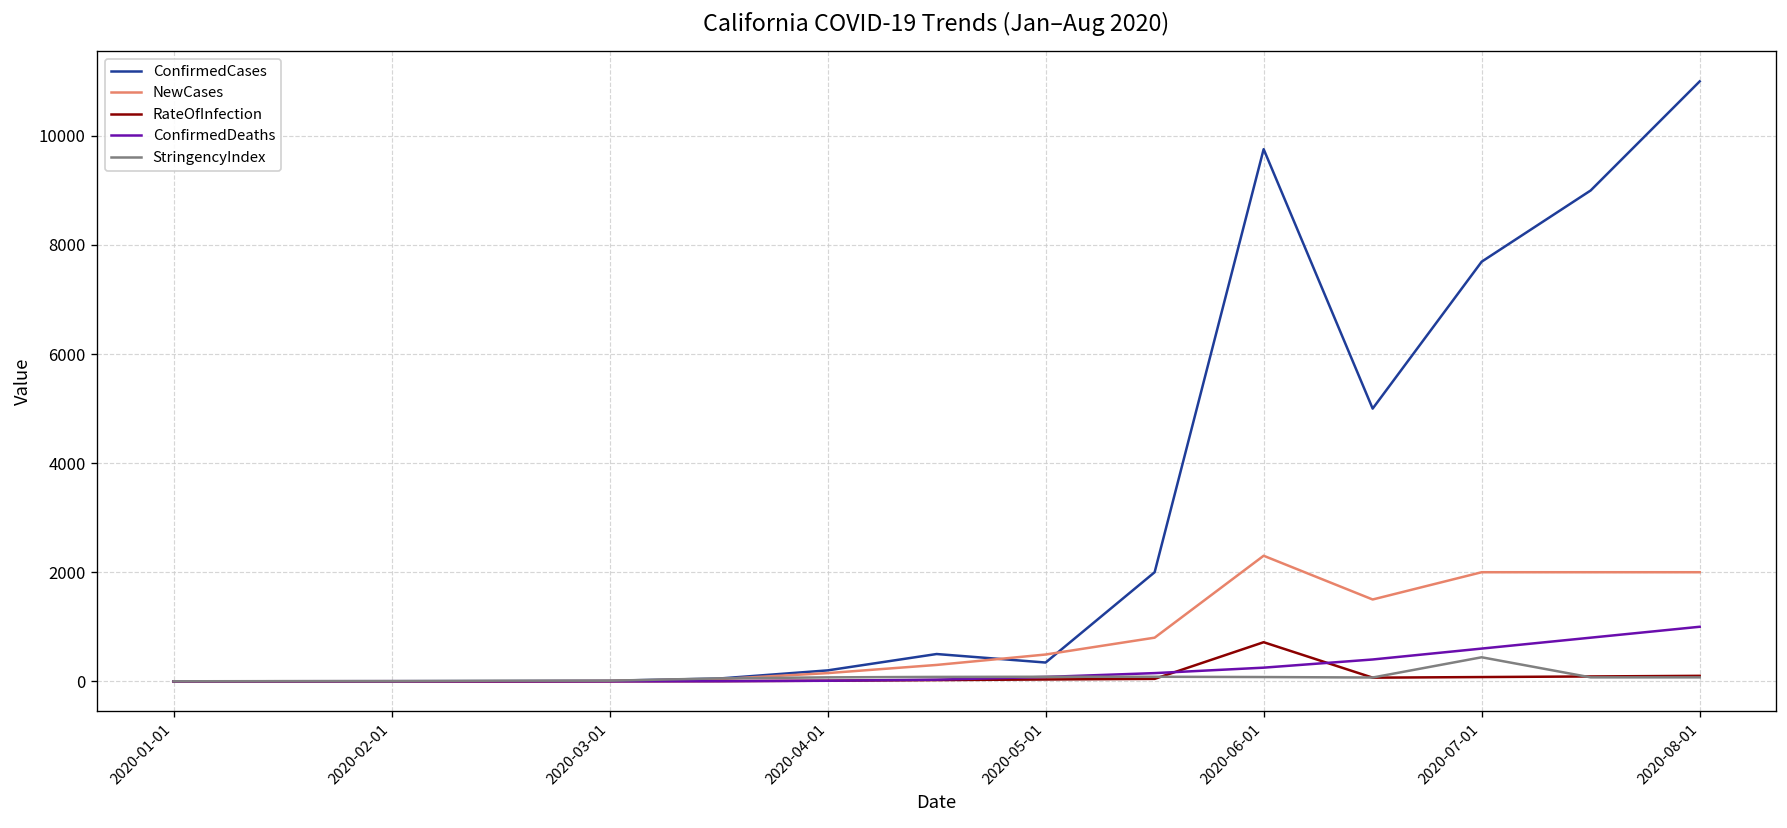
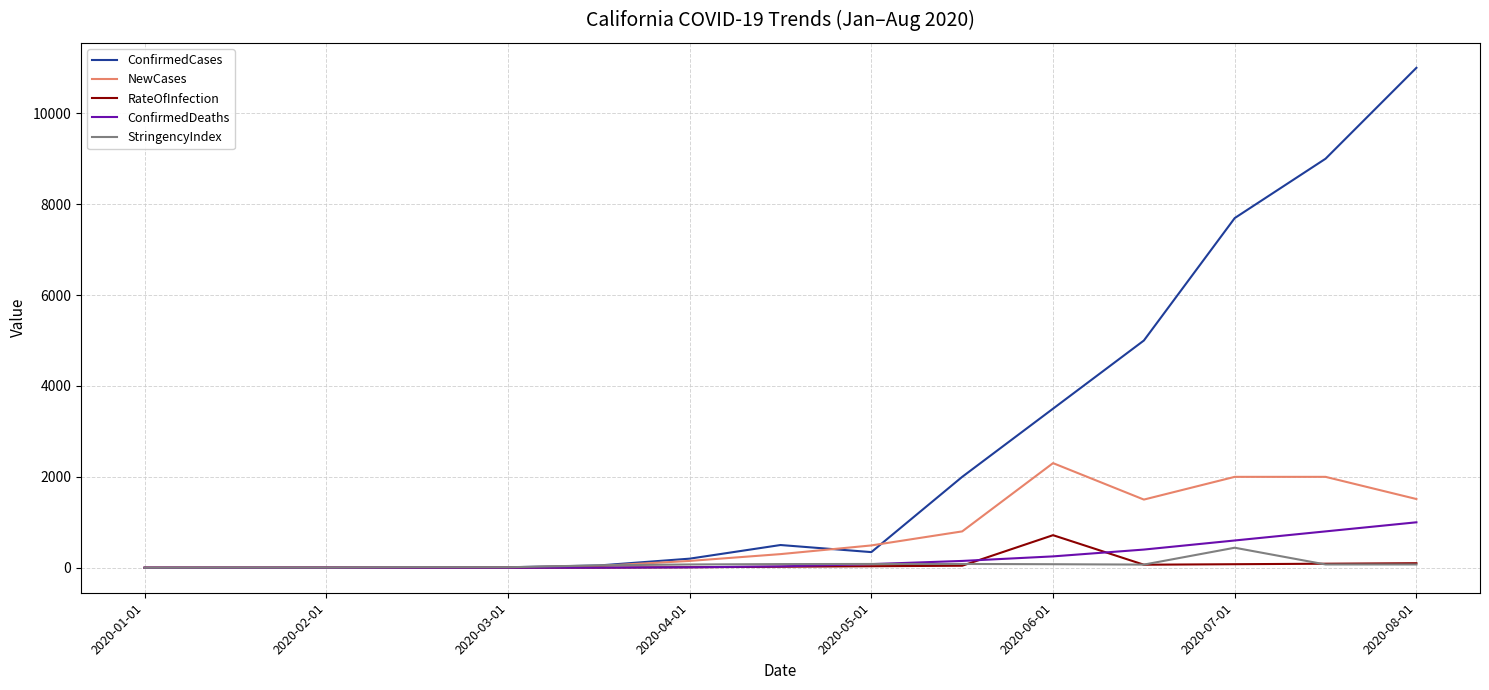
ConfirmedCases, 2020-06-01: 9800 -> 3500
NewCases, 2020-08-01: 2000 -> 1500
